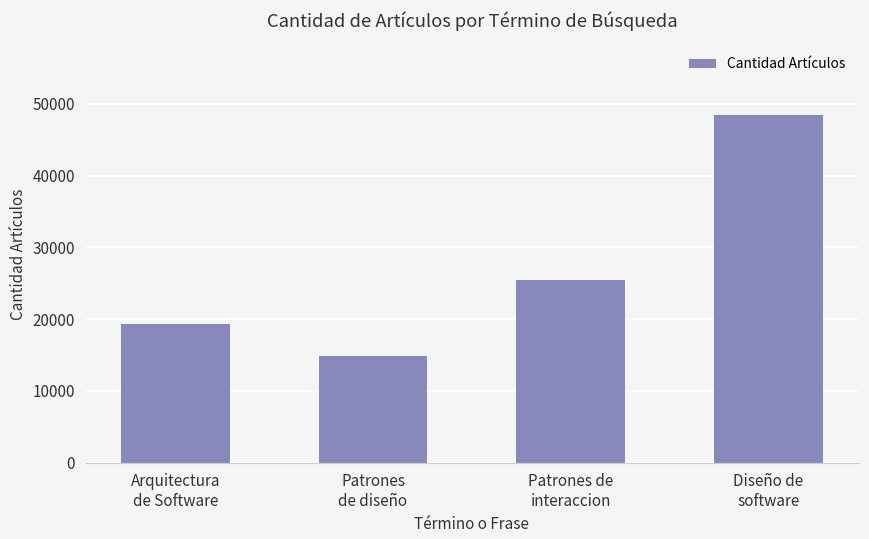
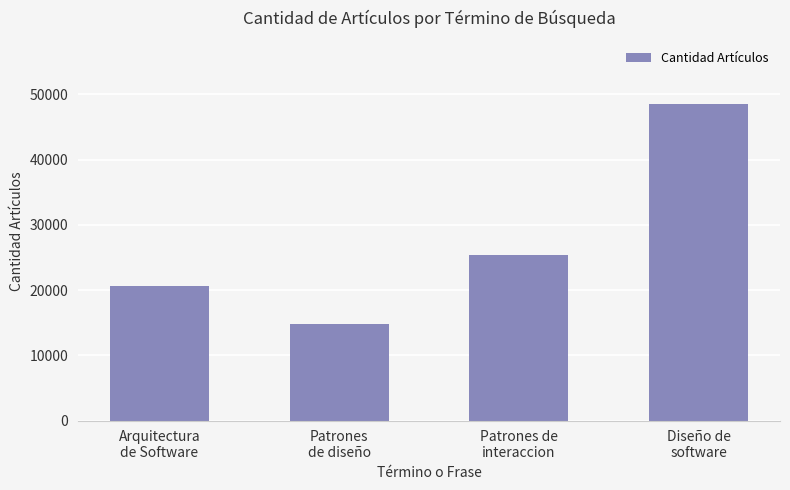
Arquitectura de Software: 19000 -> 21000
